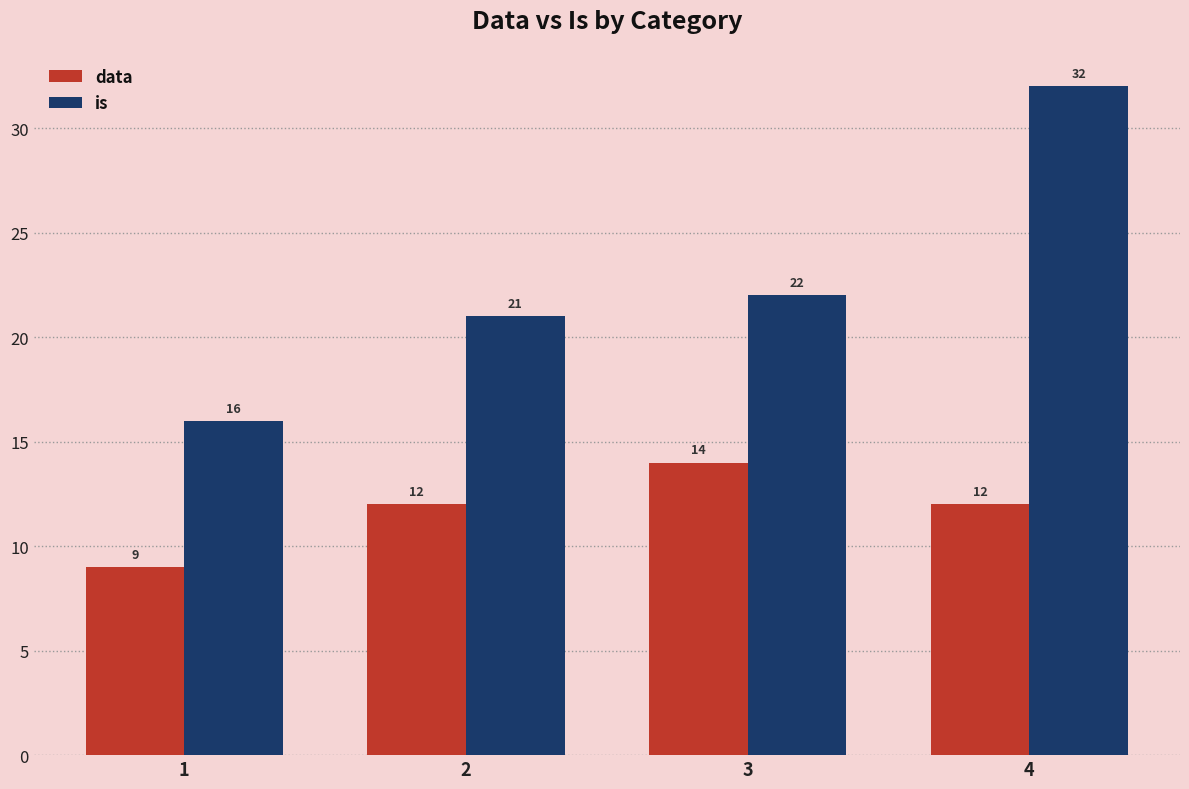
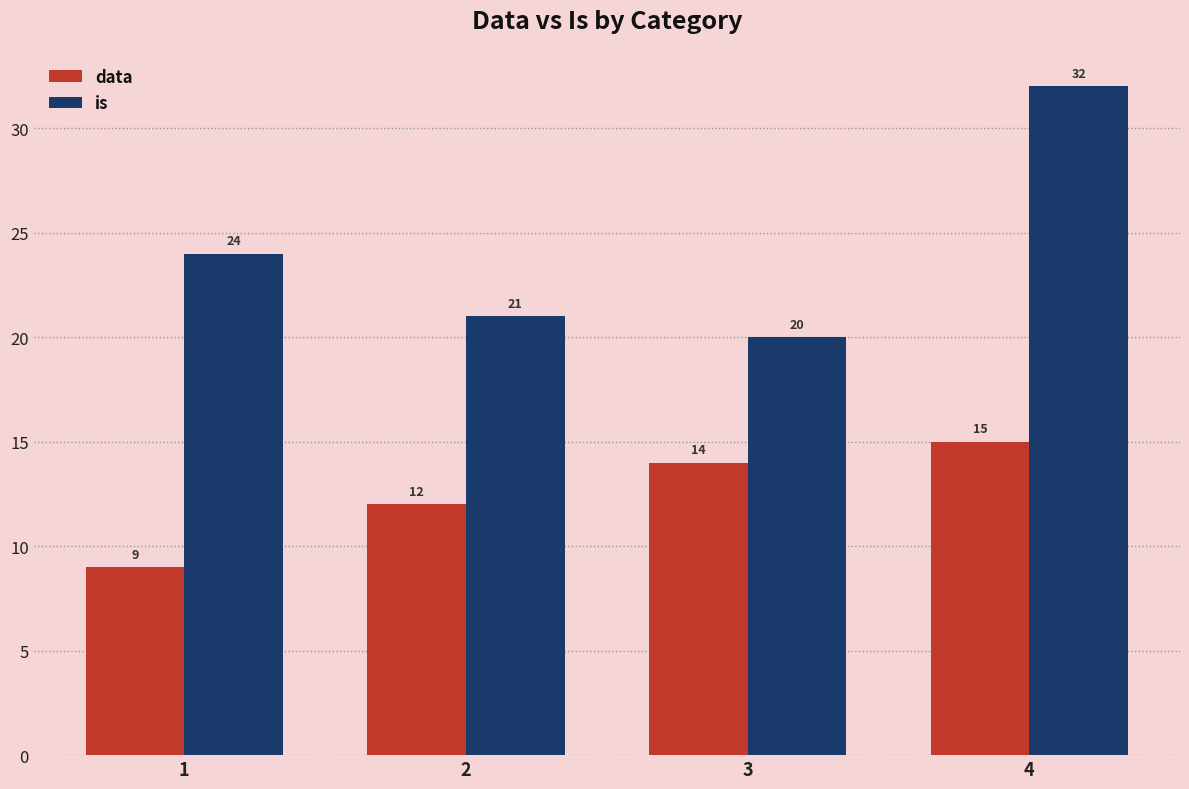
is, 1: 16 -> 24
is, 3: 22 -> 20
data, 4: 12 -> 15
